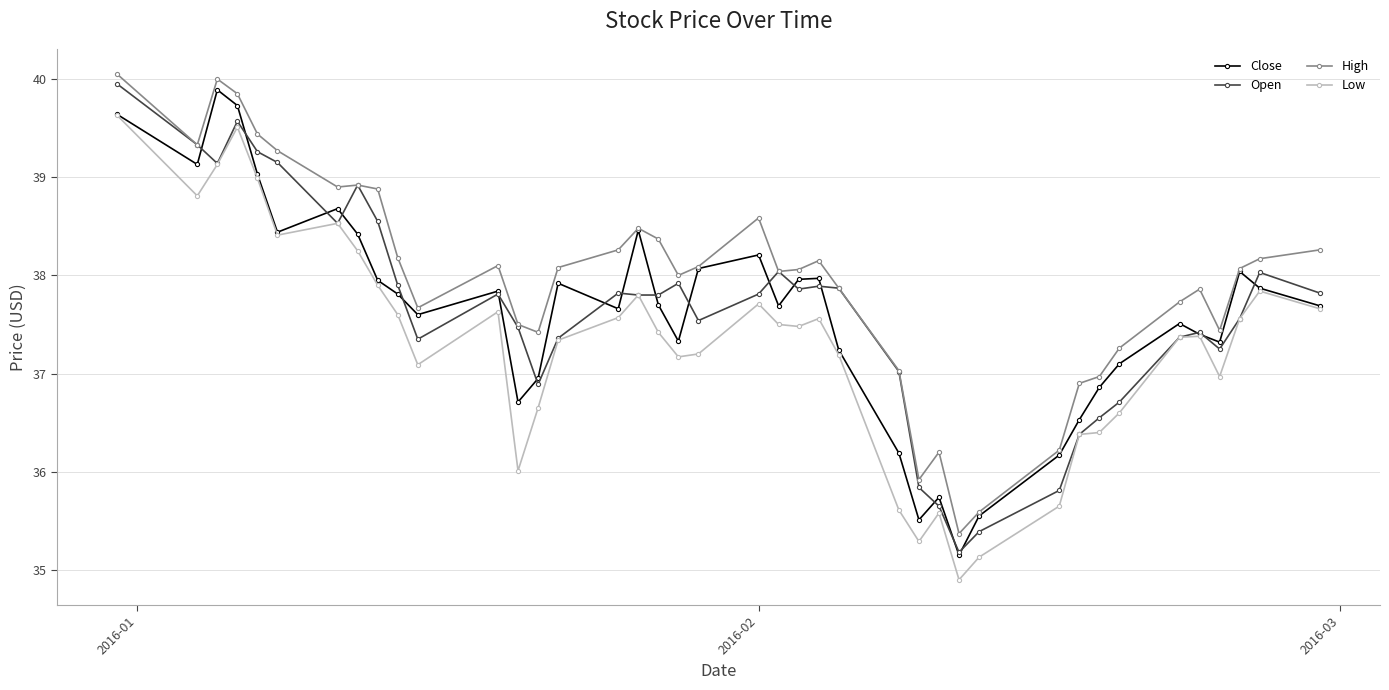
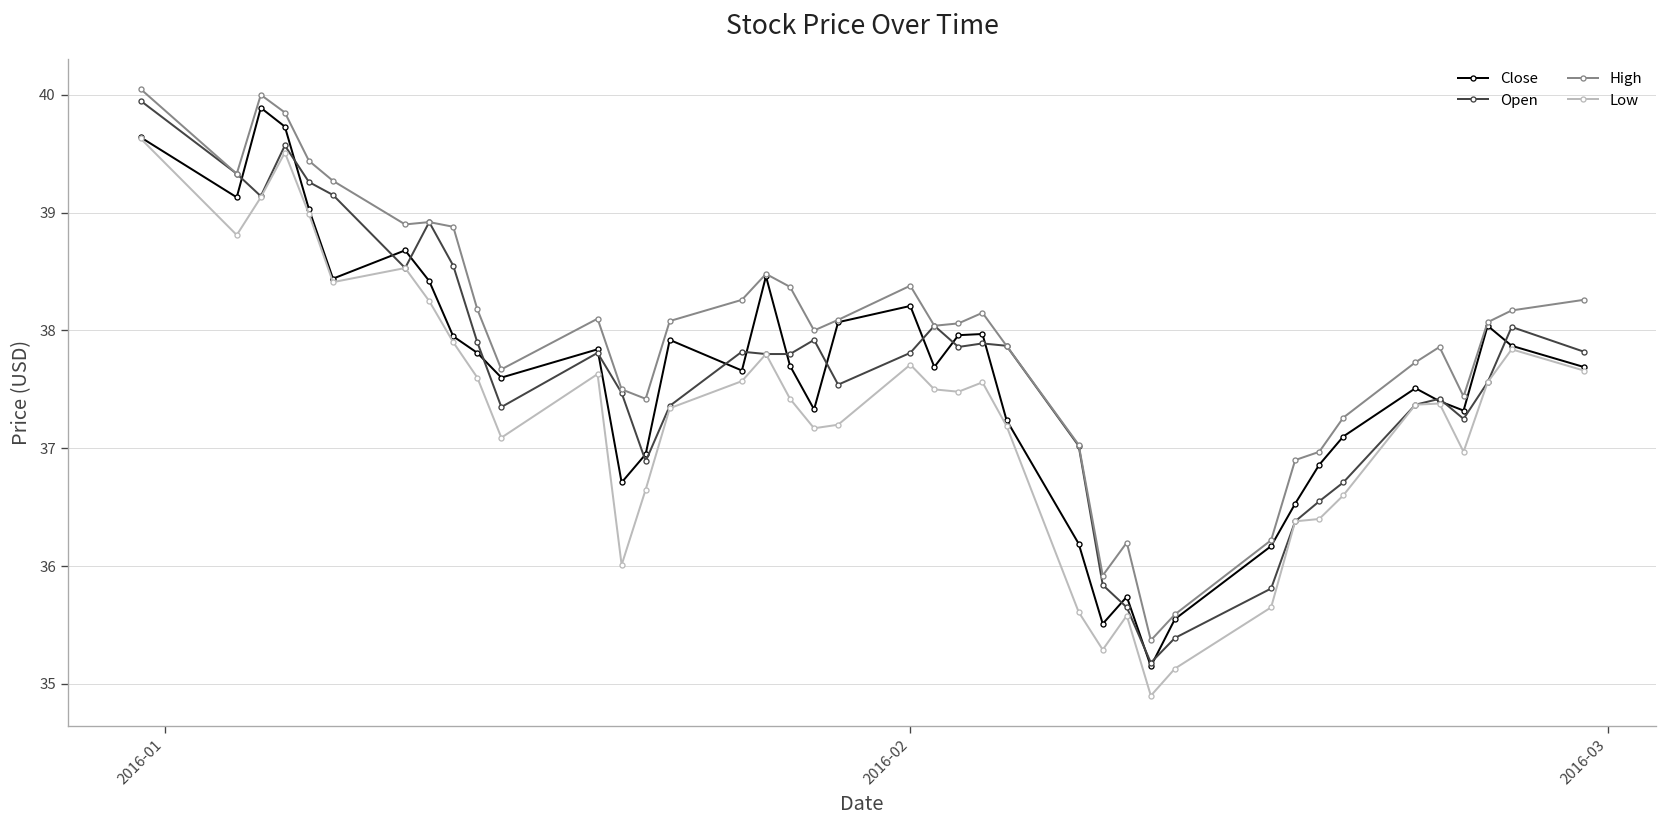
High, 2016-02: 38.6 -> 38.4
